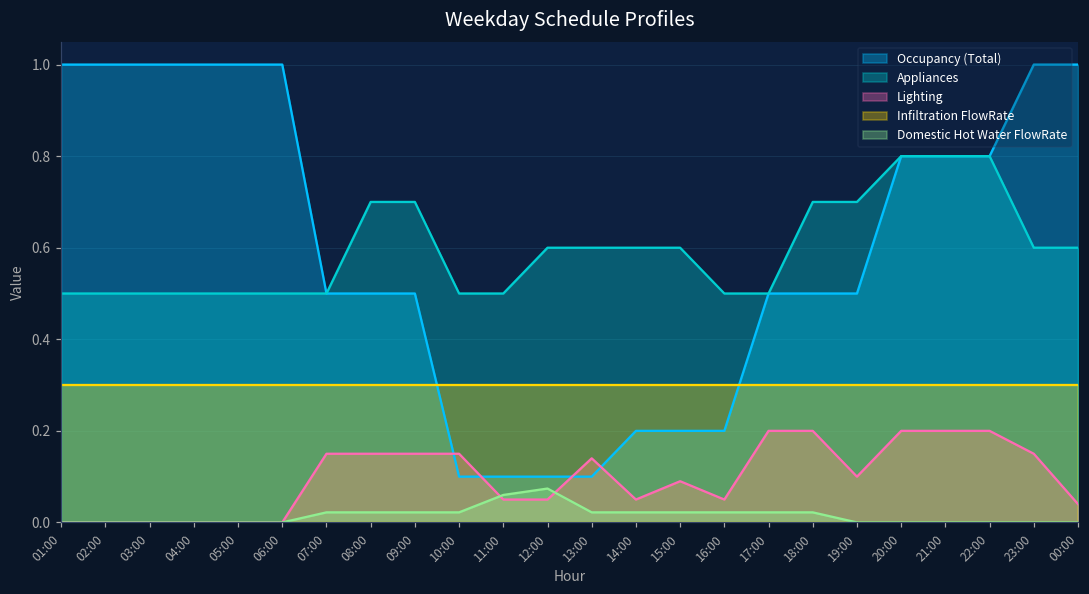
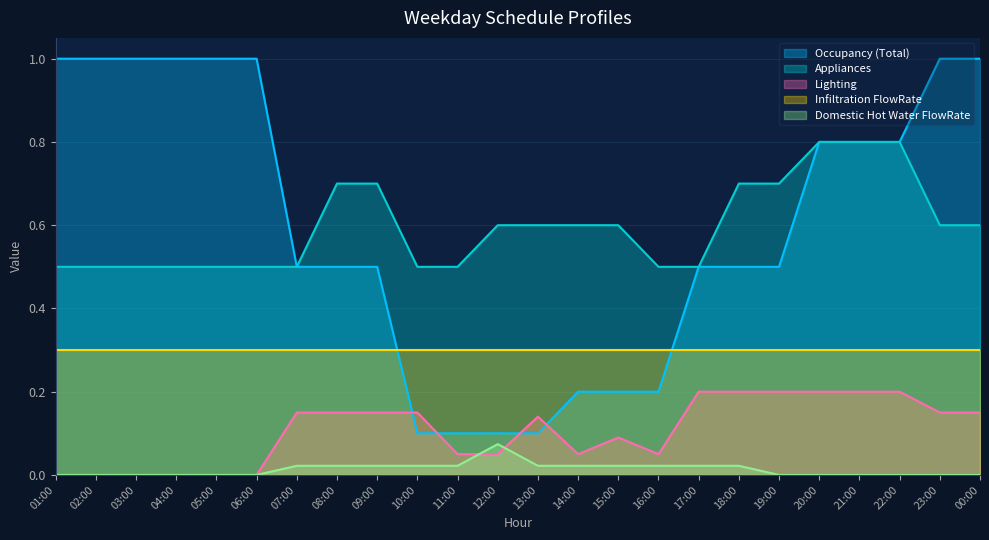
Domestic Hot Water FlowRate, 11:00: 0.06 -> 0.02
Lighting, 19:00: 0.1 -> 0.2
Lighting, 00:00: 0.04 -> 0.15
